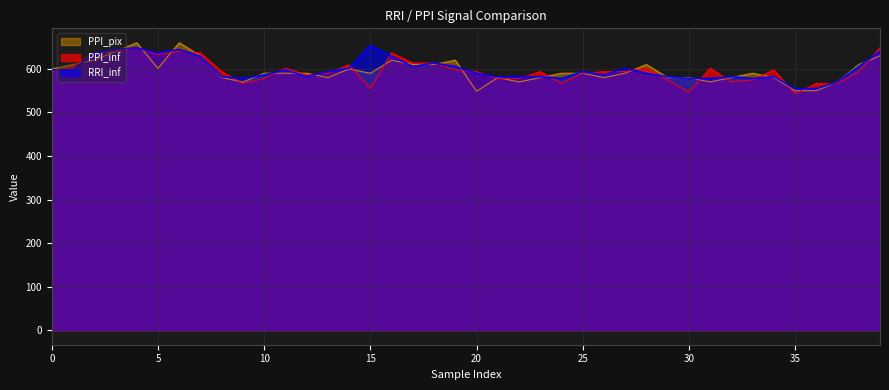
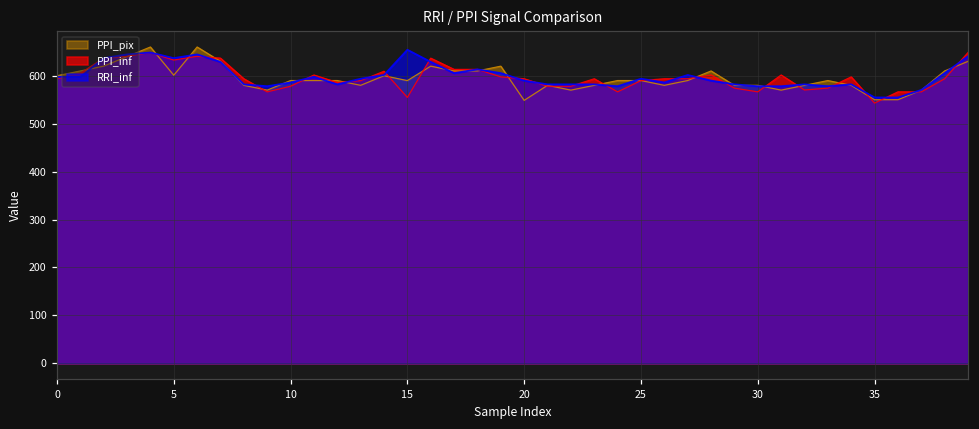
PPI_inf, 30: 550 -> 570
